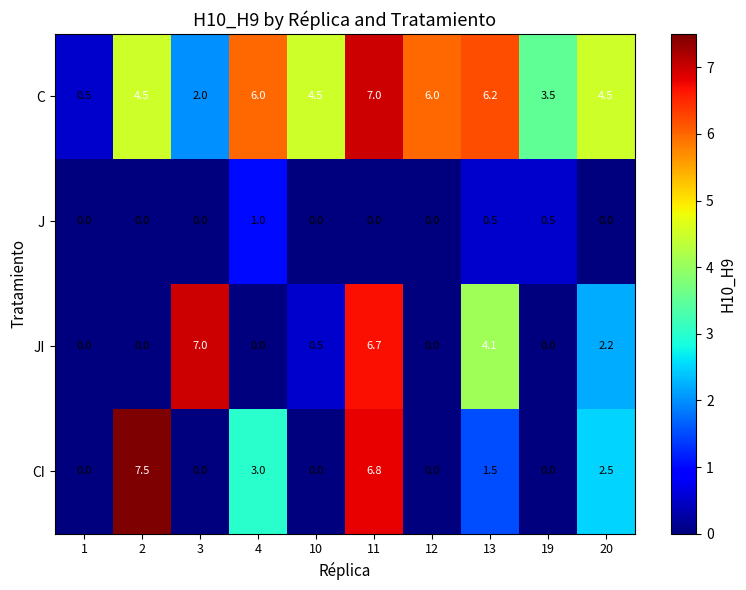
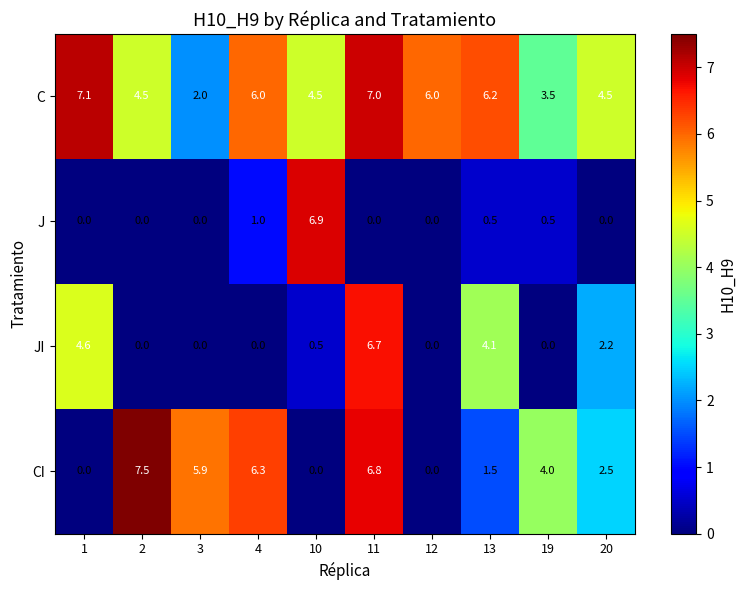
C, 1: 0.5 -> 7.1
J, 10: 0.0 -> 6.9
JI, 1: 0.0 -> 4.6
JI, 3: 7.0 -> 0.0
CI, 3: 0.0 -> 5.9
CI, 4: 3.0 -> 6.3
CI, 19: 0.0 -> 4.0
